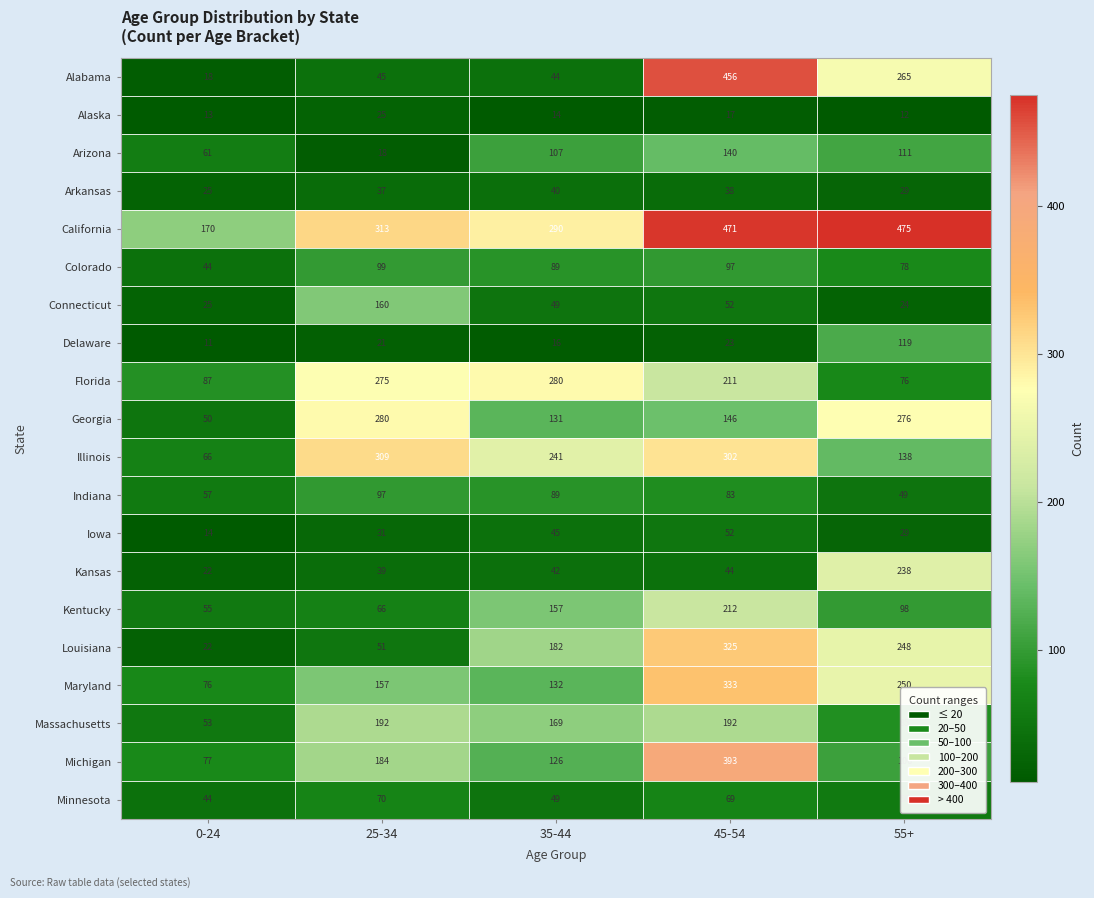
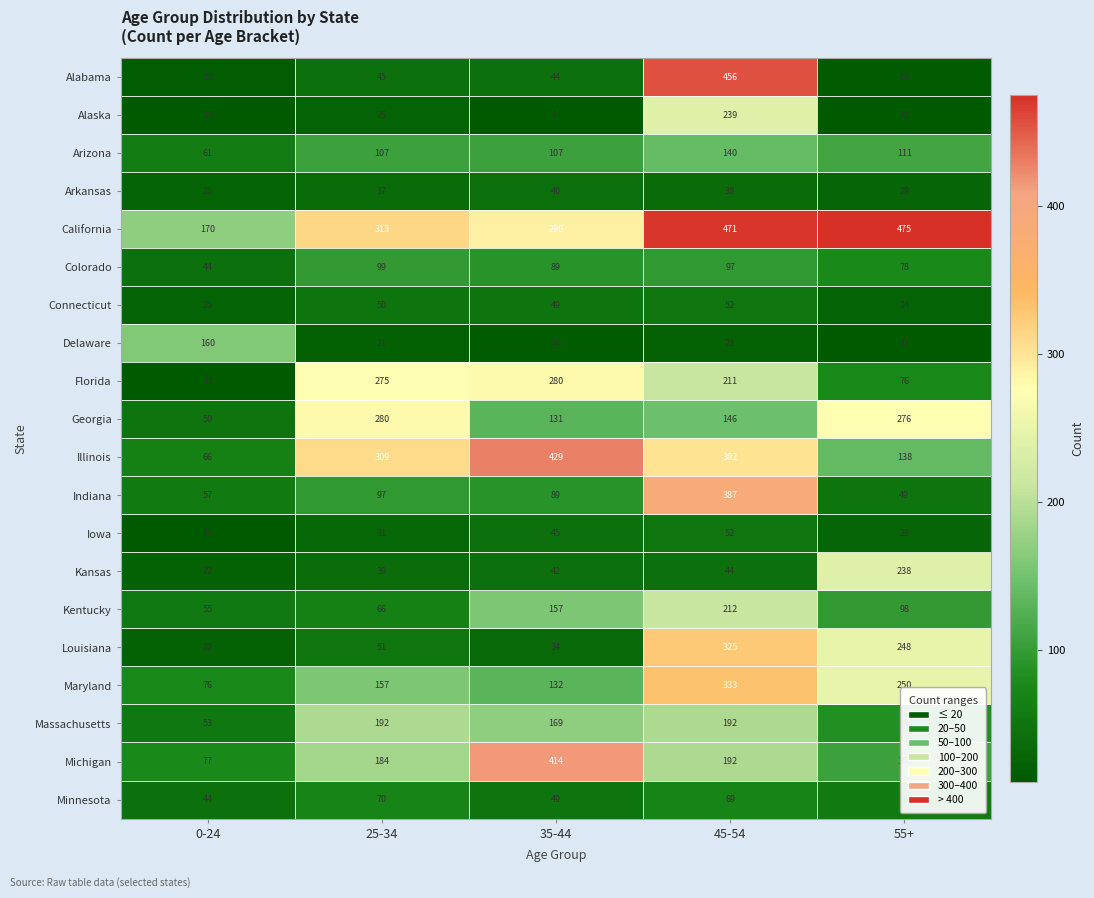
Alabama, 55+: 265 -> 16
Alaska, 45-54: 17 -> 239
Arizona, 25-34: 18 -> 107
Connecticut, 25-34: 160 -> 50
Delaware, 0-24: 11 -> 160
Delaware, 55+: 119 -> 11
Florida, 0-24: 87 -> 12
Illinois, 35-44: 241 -> 429
Indiana, 45-54: 83 -> 387
Louisiana, 35-44: 182 -> 34
Michigan, 35-44: 126 -> 414
Michigan, 45-54: 393 -> 192
